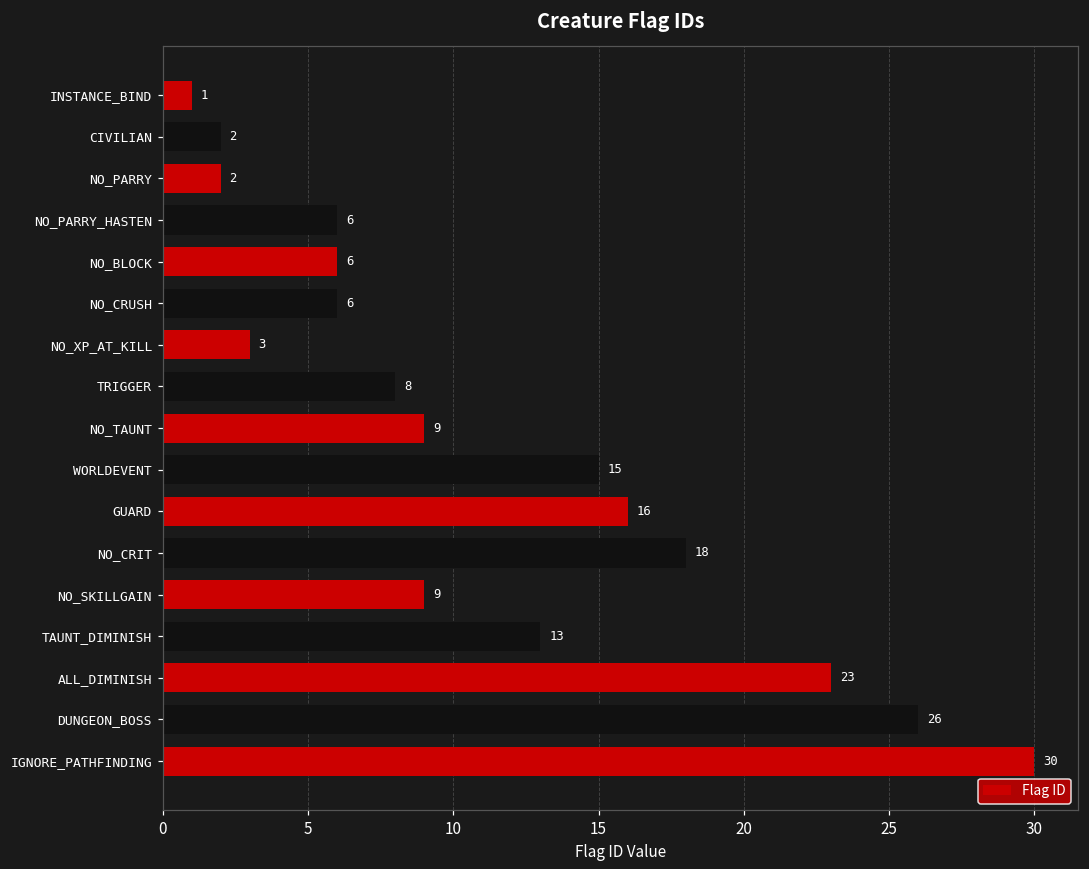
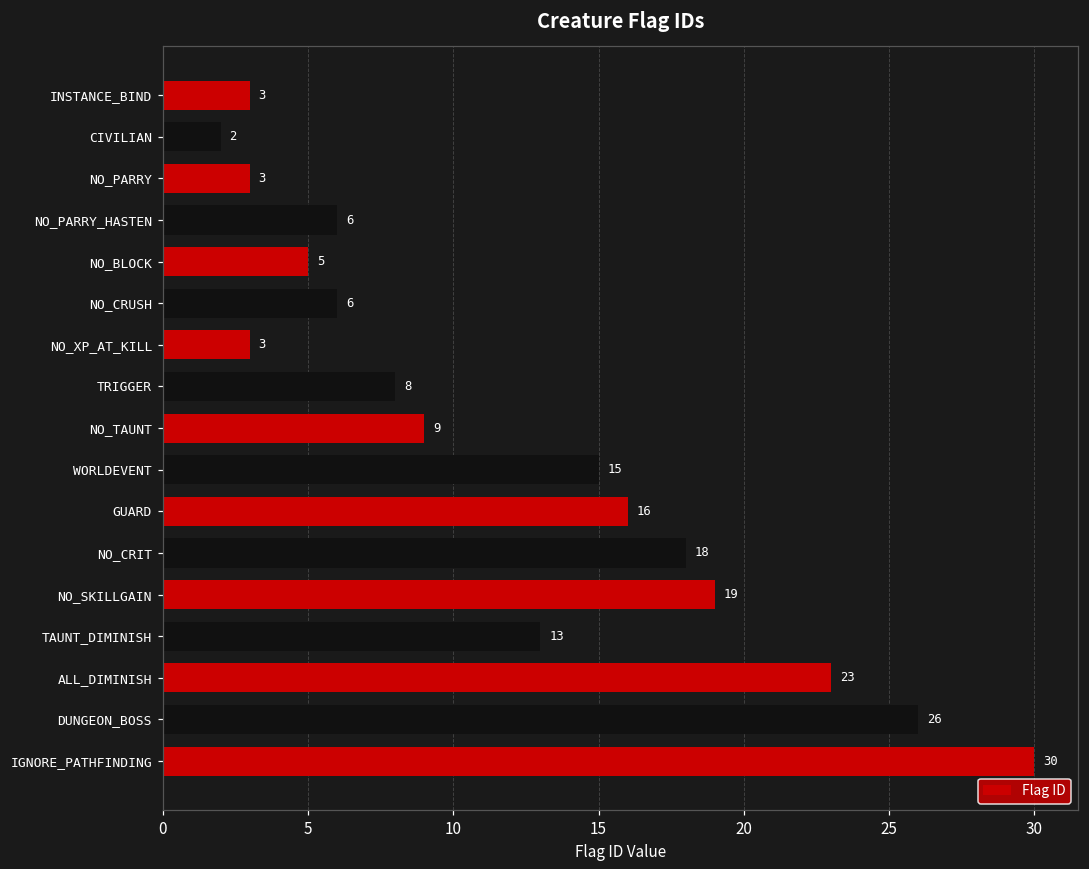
INSTANCE_BIND: 1 -> 3
NO_PARRY: 2 -> 3
NO_BLOCK: 6 -> 5
NO_SKILLGAIN: 9 -> 19
